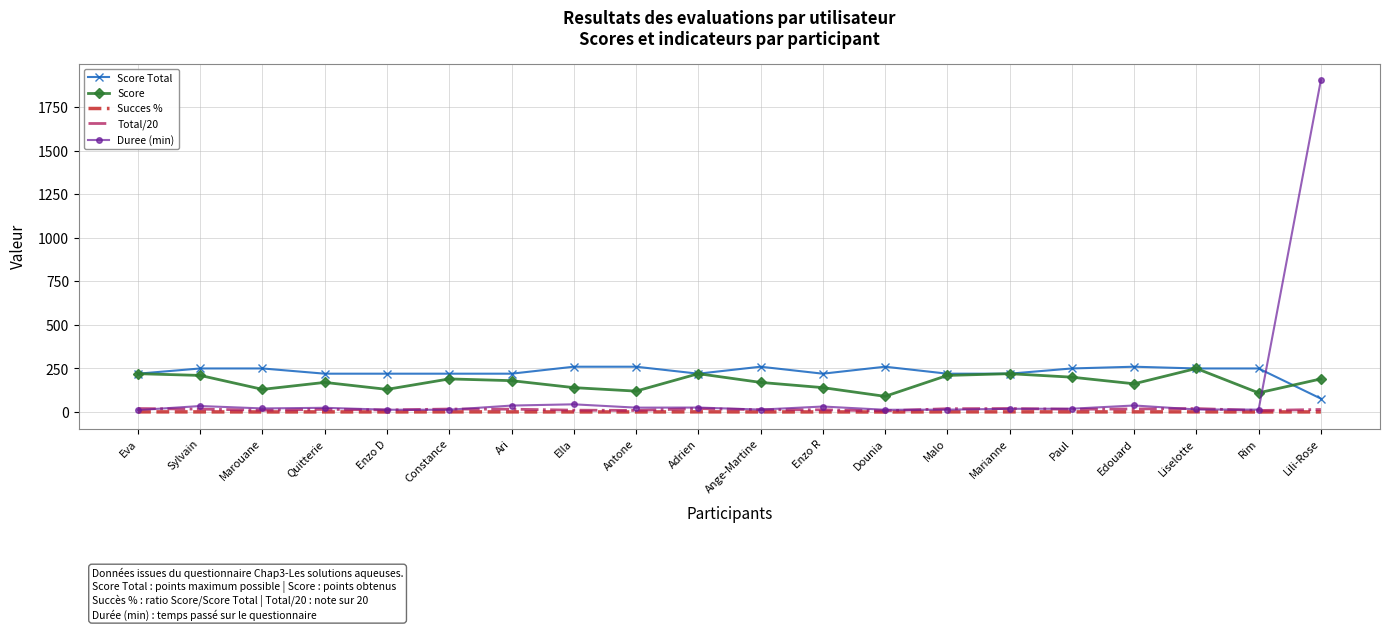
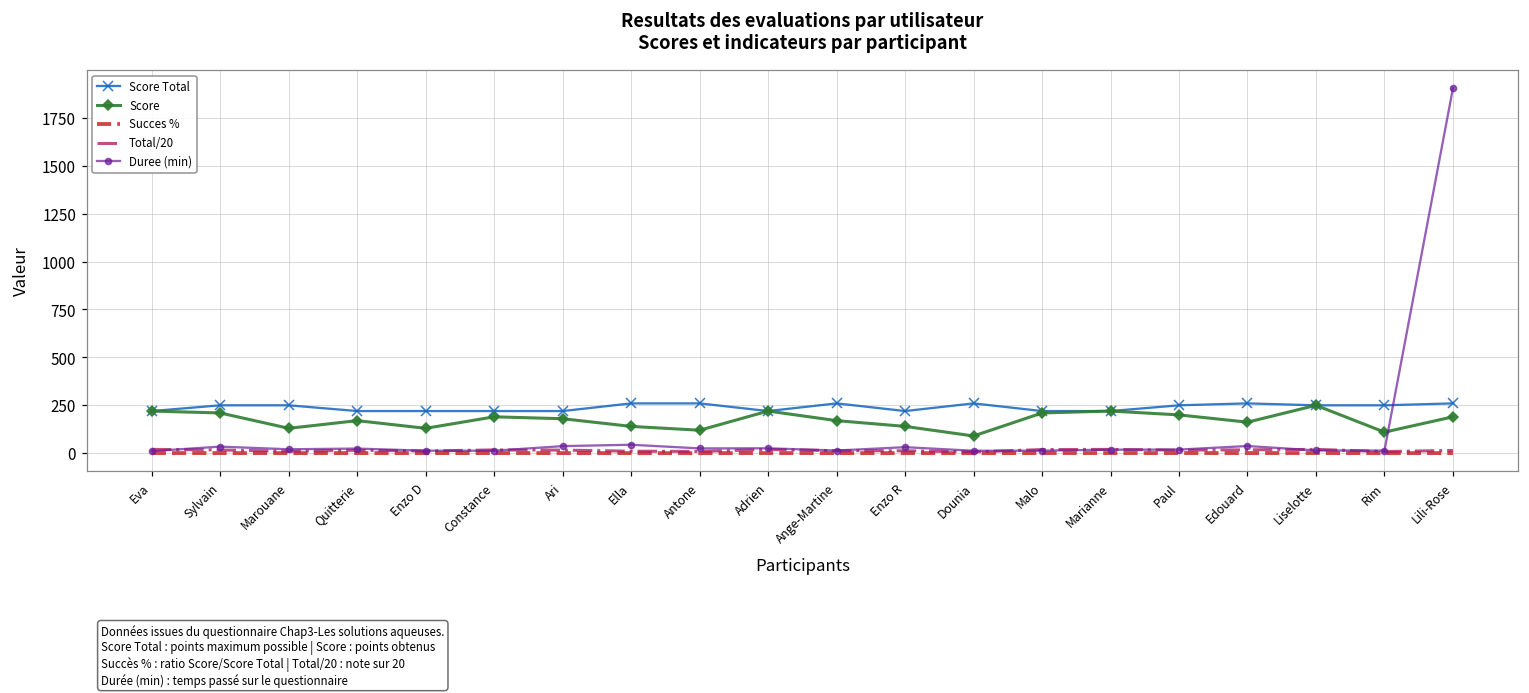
Score Total, Lili-Rose: 80 -> 260
